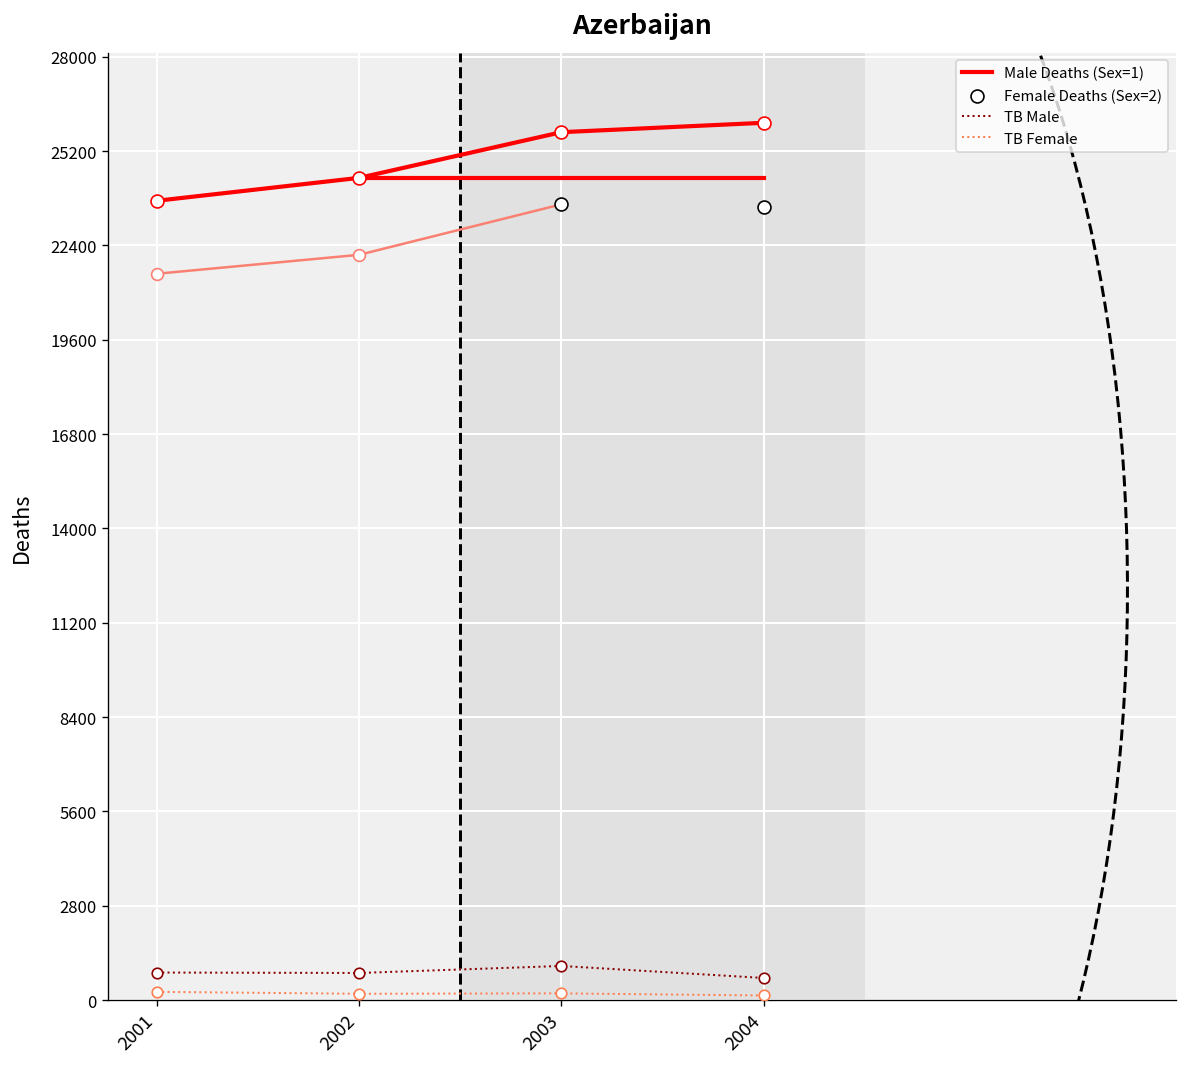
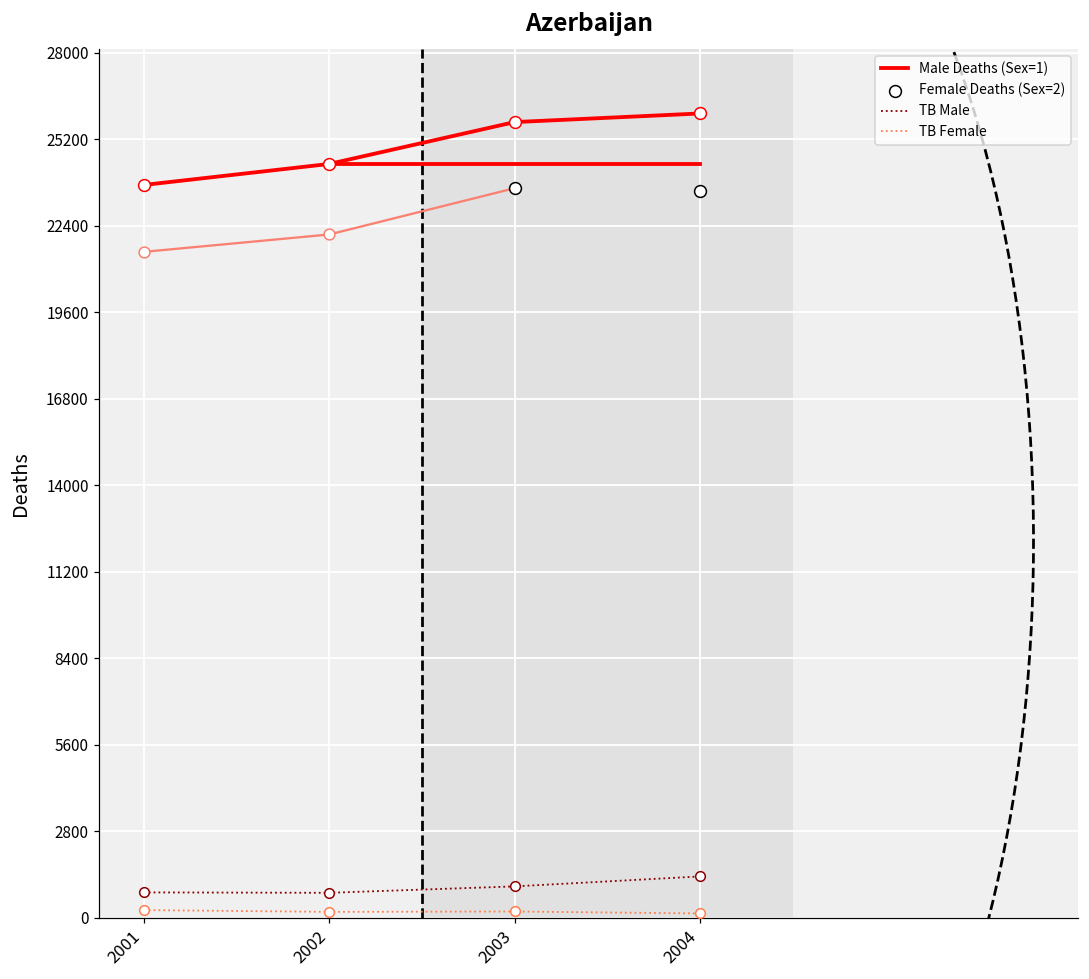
TB Male, 2004: 700 -> 1300
